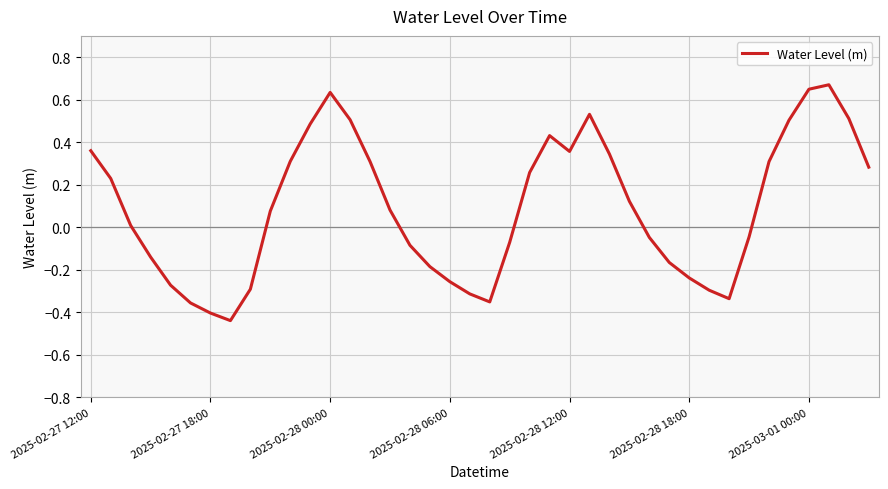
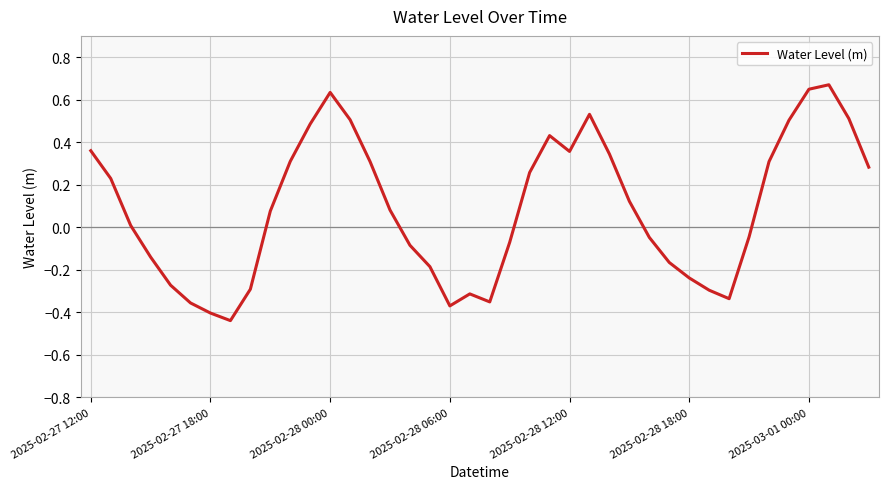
2025-02-28 06:00: -0.26 -> -0.37
